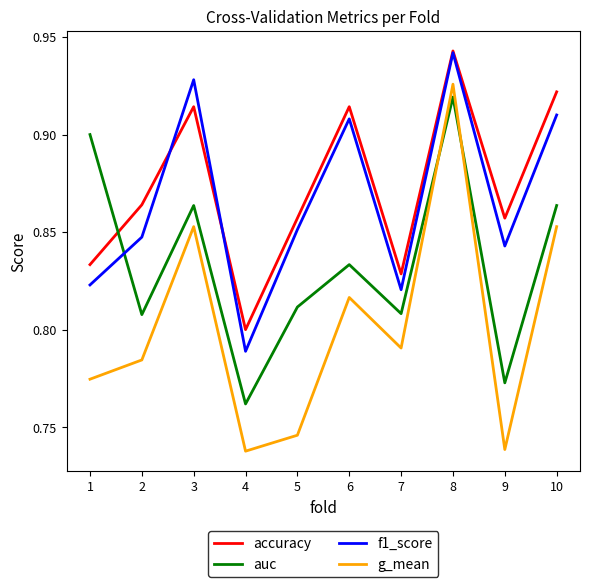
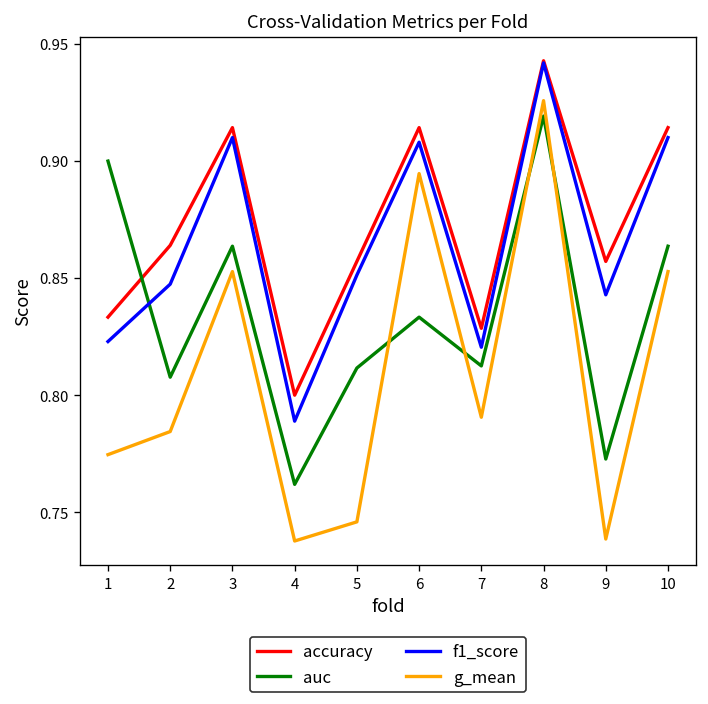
f1_score, 3: 0.928 -> 0.910
g_mean, 6: 0.816 -> 0.895
auc, 7: 0.808 -> 0.813
accuracy, 10: 0.922 -> 0.914
